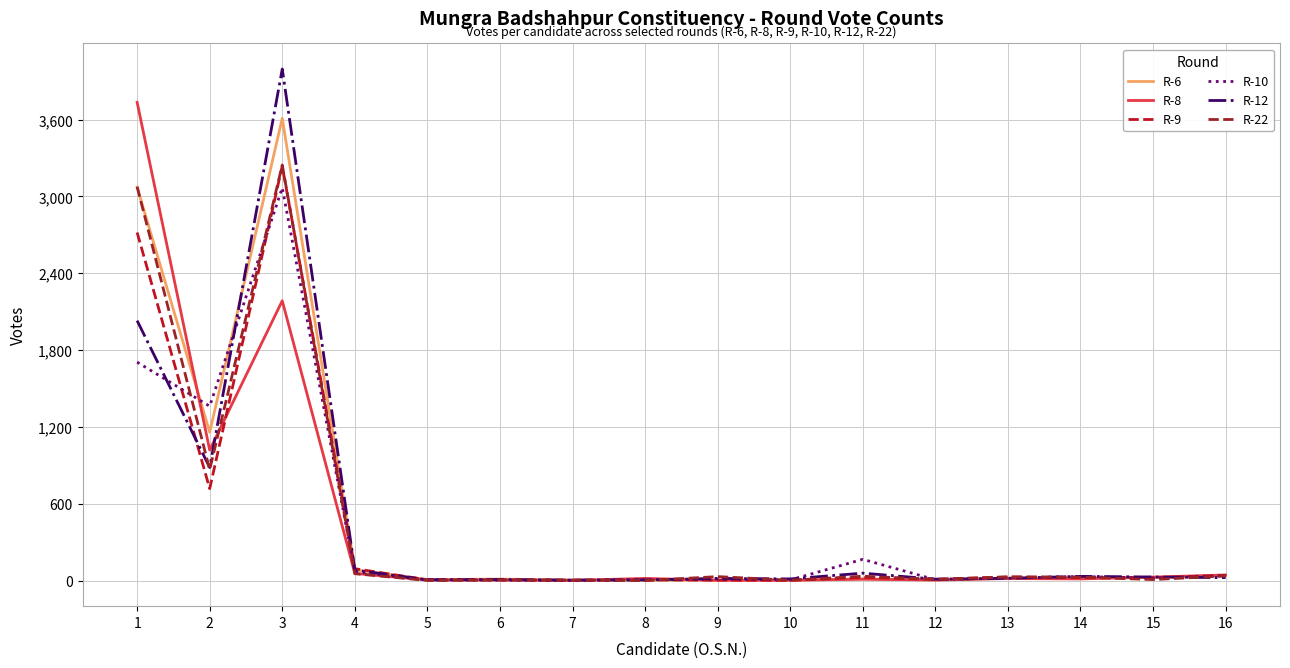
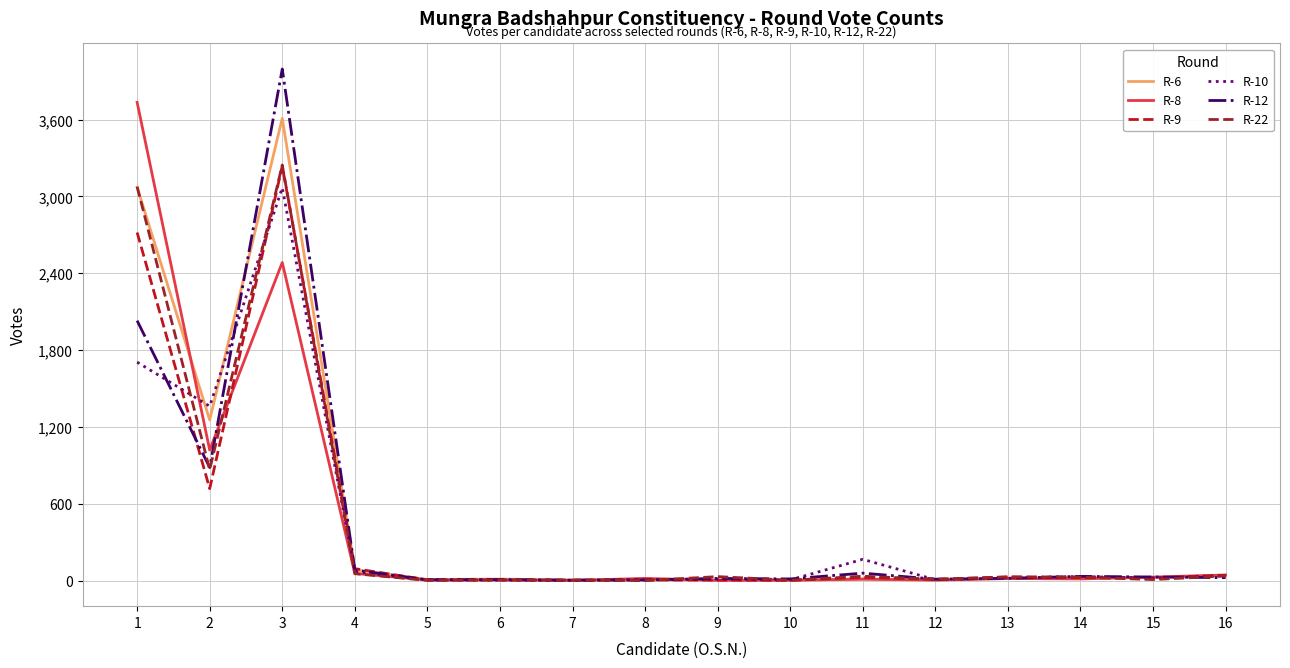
R-6, 2: 1,160 -> 1,260
R-8, 3: 2,190 -> 2,480
